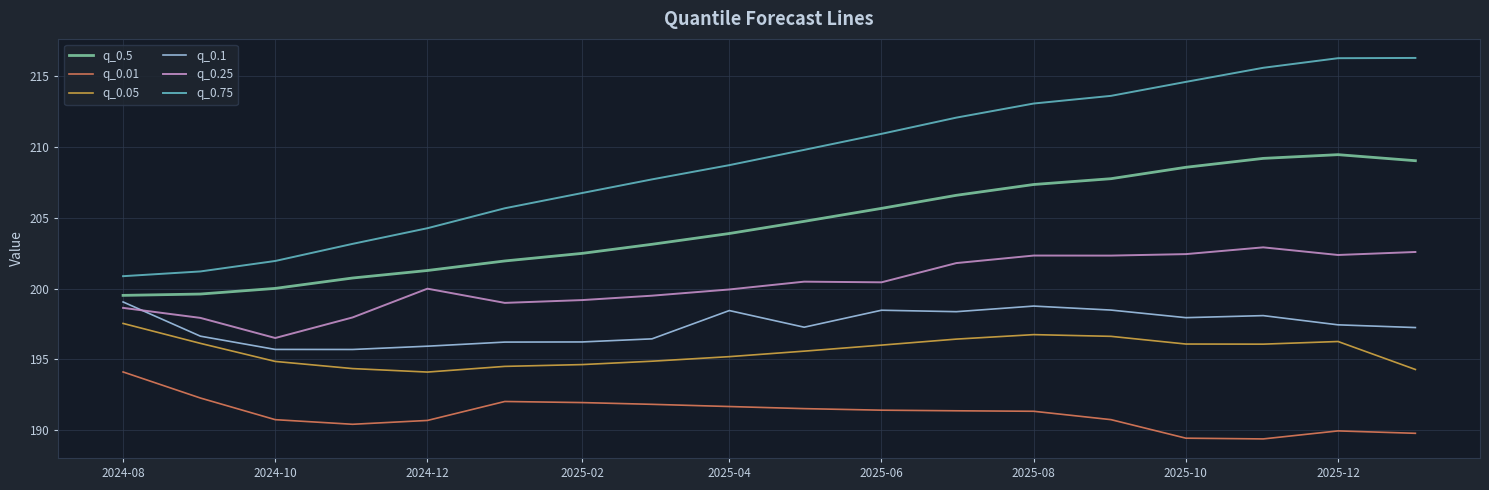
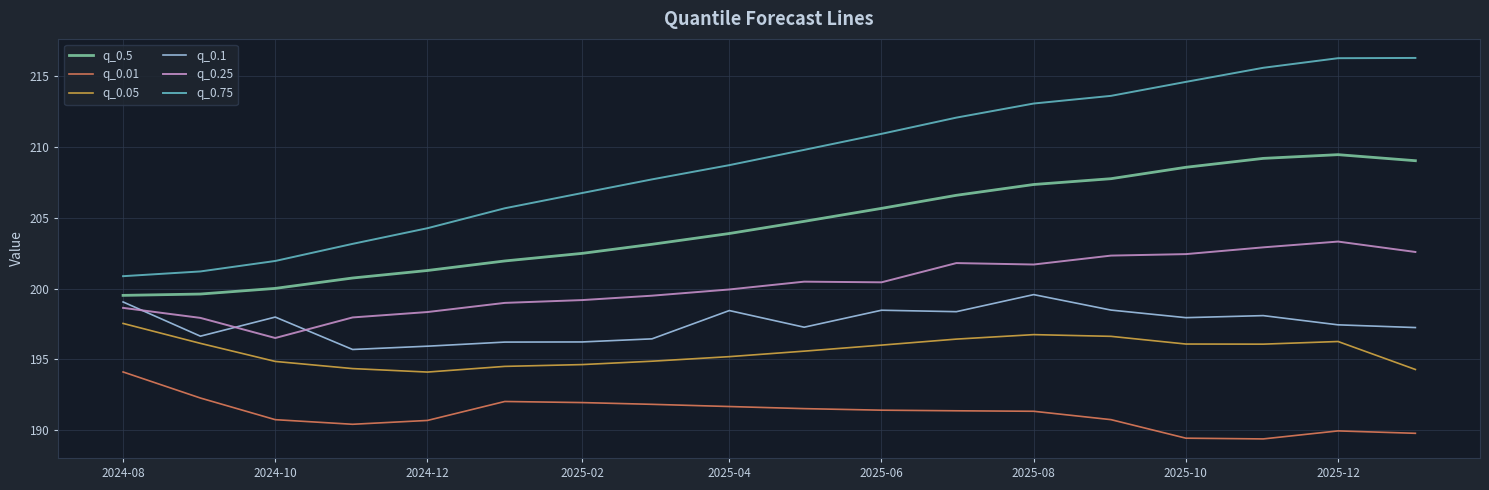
q_0.1, 2024-10: 195.7 -> 198.0
q_0.25, 2024-12: 200.0 -> 198.3
q_0.1, 2025-08: 198.8 -> 199.6
q_0.25, 2025-08: 202.3 -> 201.7
q_0.25, 2025-12: 202.4 -> 203.3
